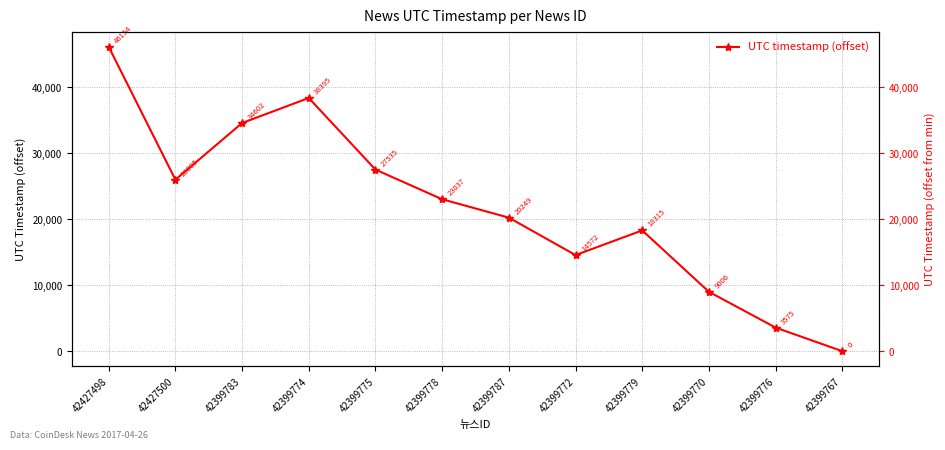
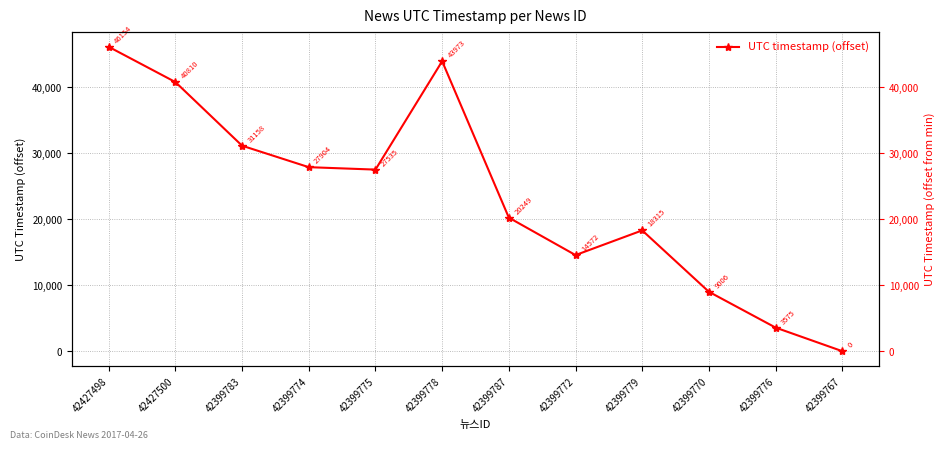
42427500: 26005 -> 40810
42399783: 34602 -> 31158
42399774: 38395 -> 27904
42399778: 23037 -> 43973
